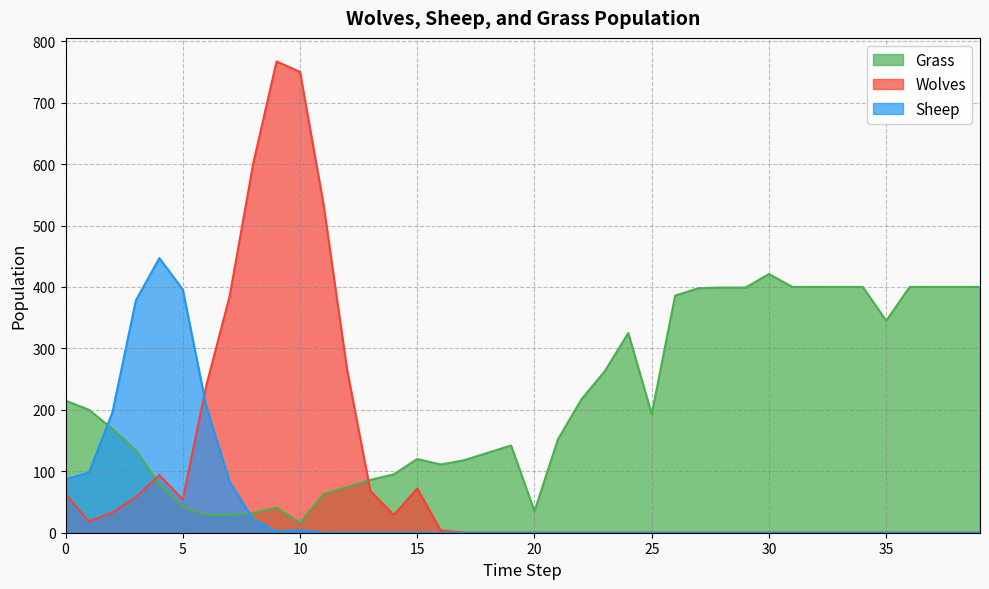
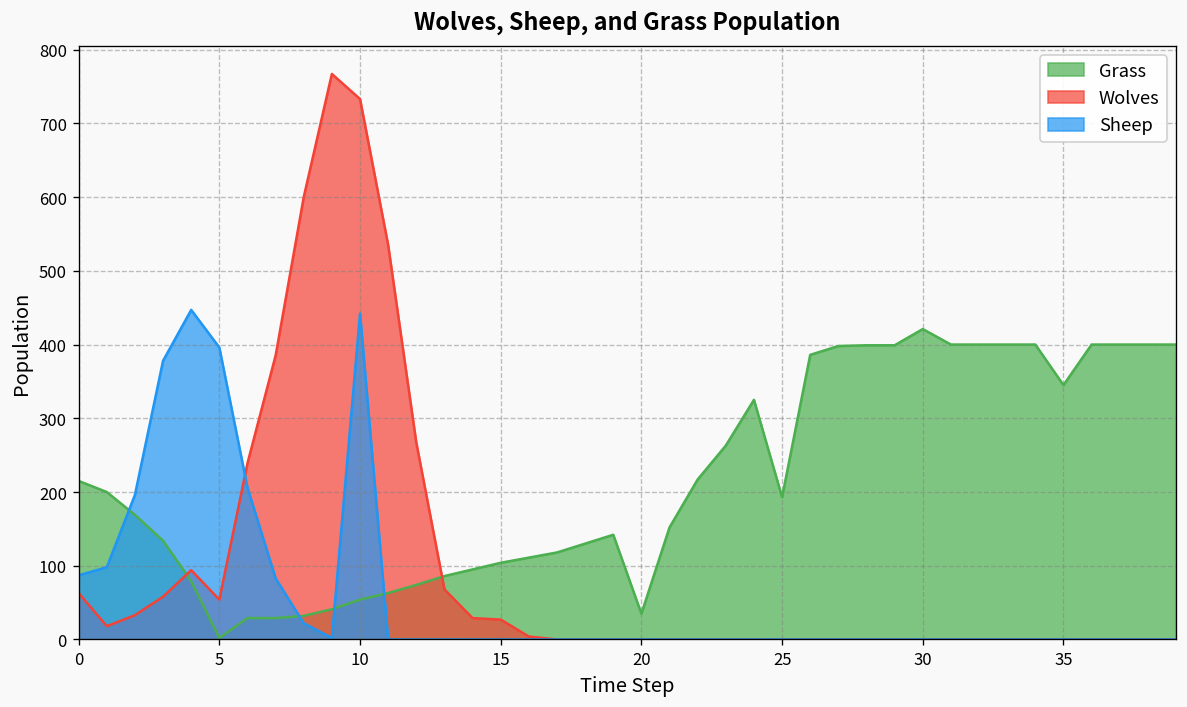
Grass, 5: 40 -> 0
Grass, 10: 20 -> 50
Wolves, 10: 750 -> 730
Sheep, 10: 0 -> 440
Grass, 15: 120 -> 100
Wolves, 15: 70 -> 30
